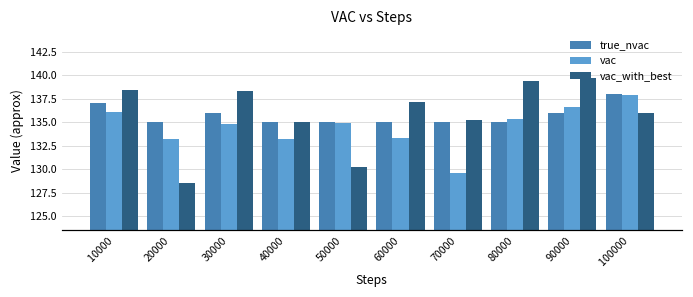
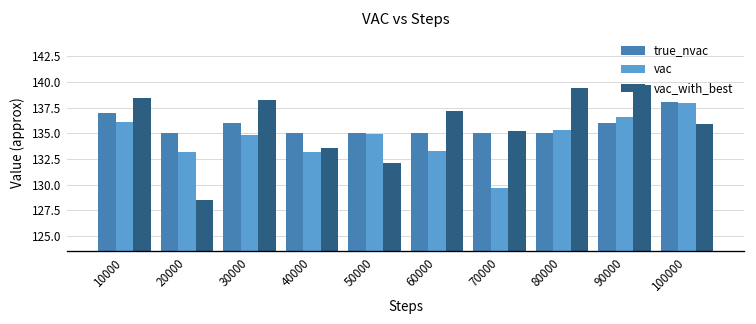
vac_with_best, 40000: 135 -> 134
vac_with_best, 50000: 130 -> 132
